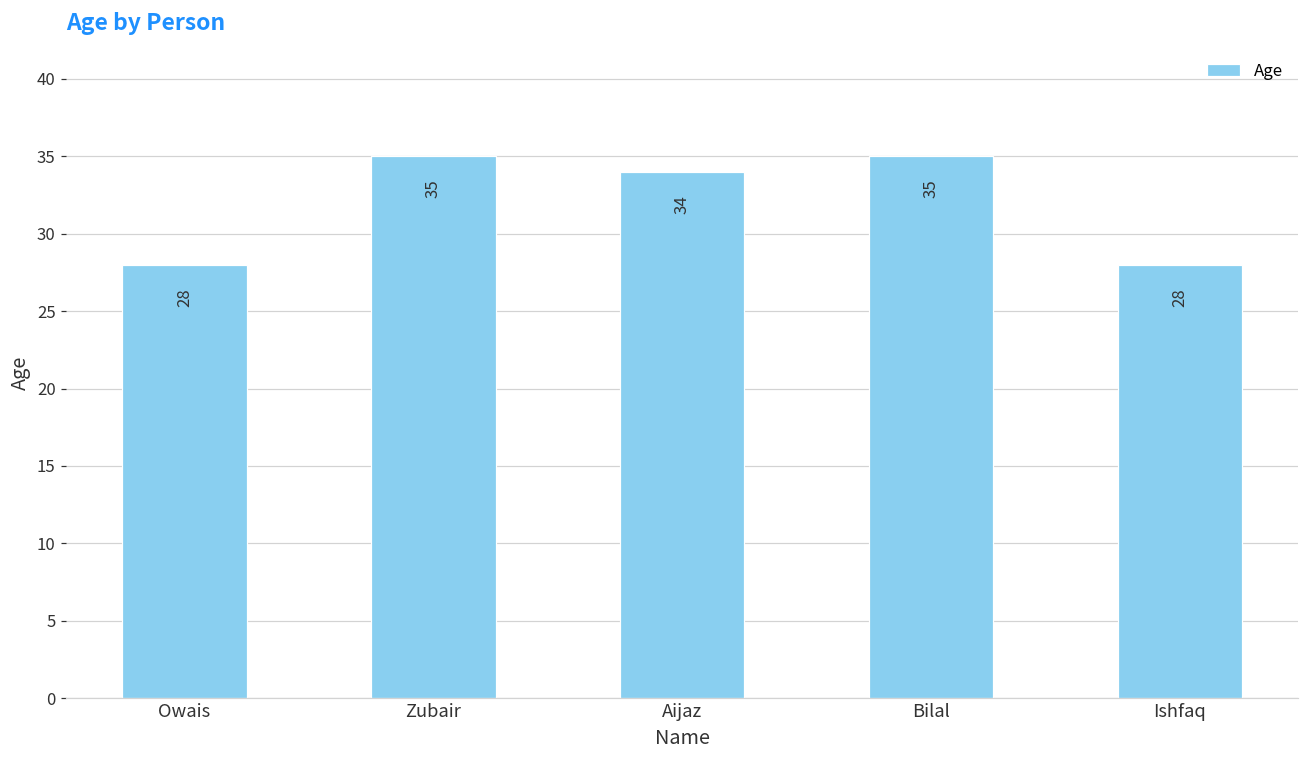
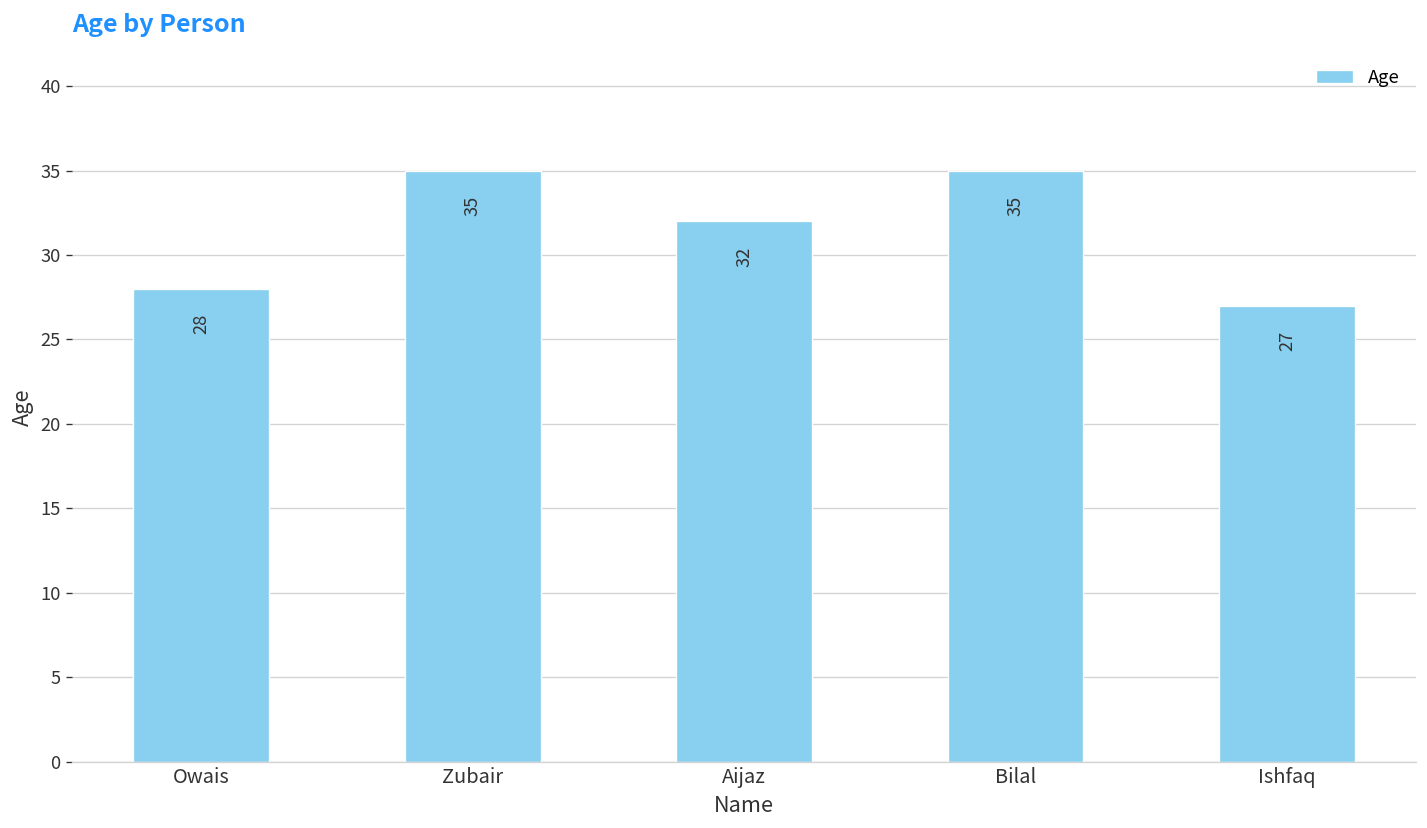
Aijaz: 34 -> 32
Ishfaq: 28 -> 27
